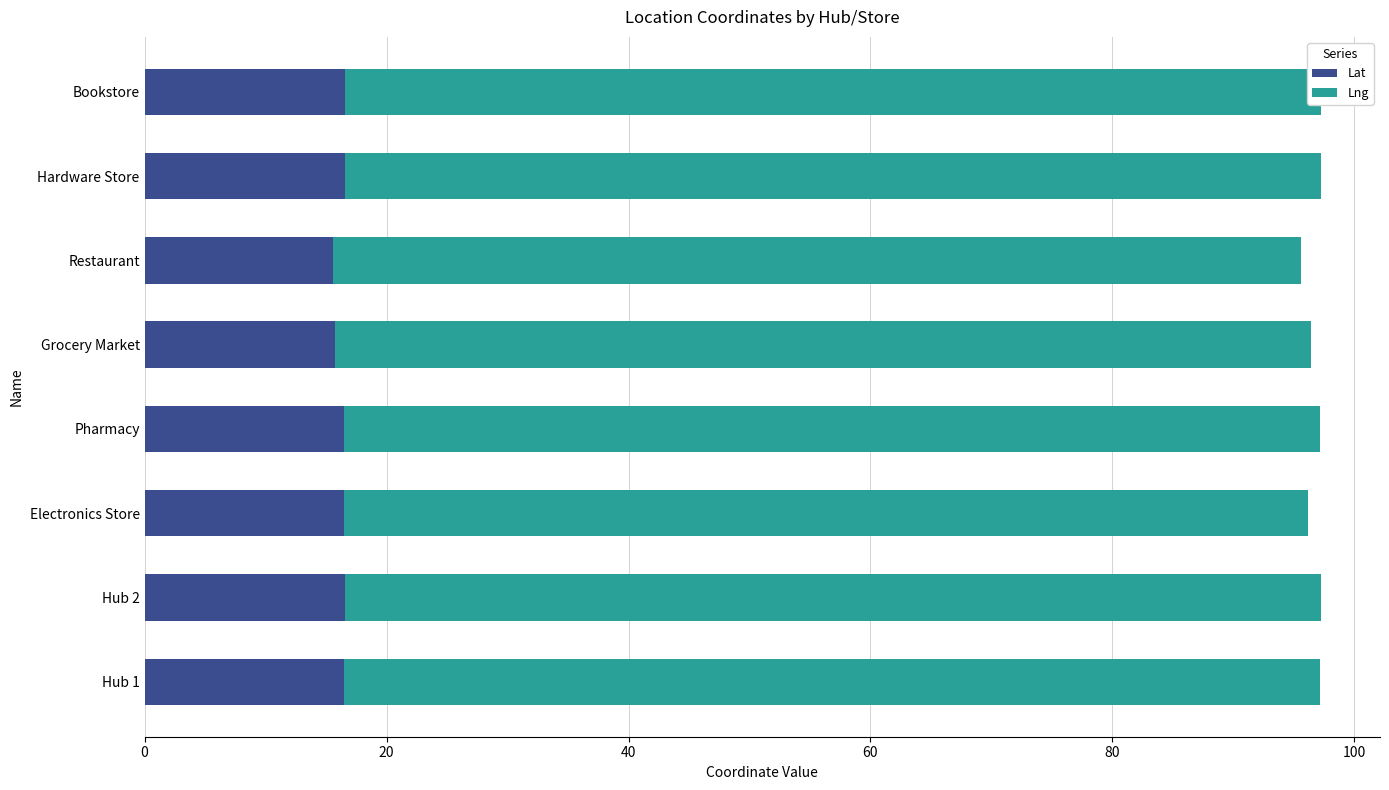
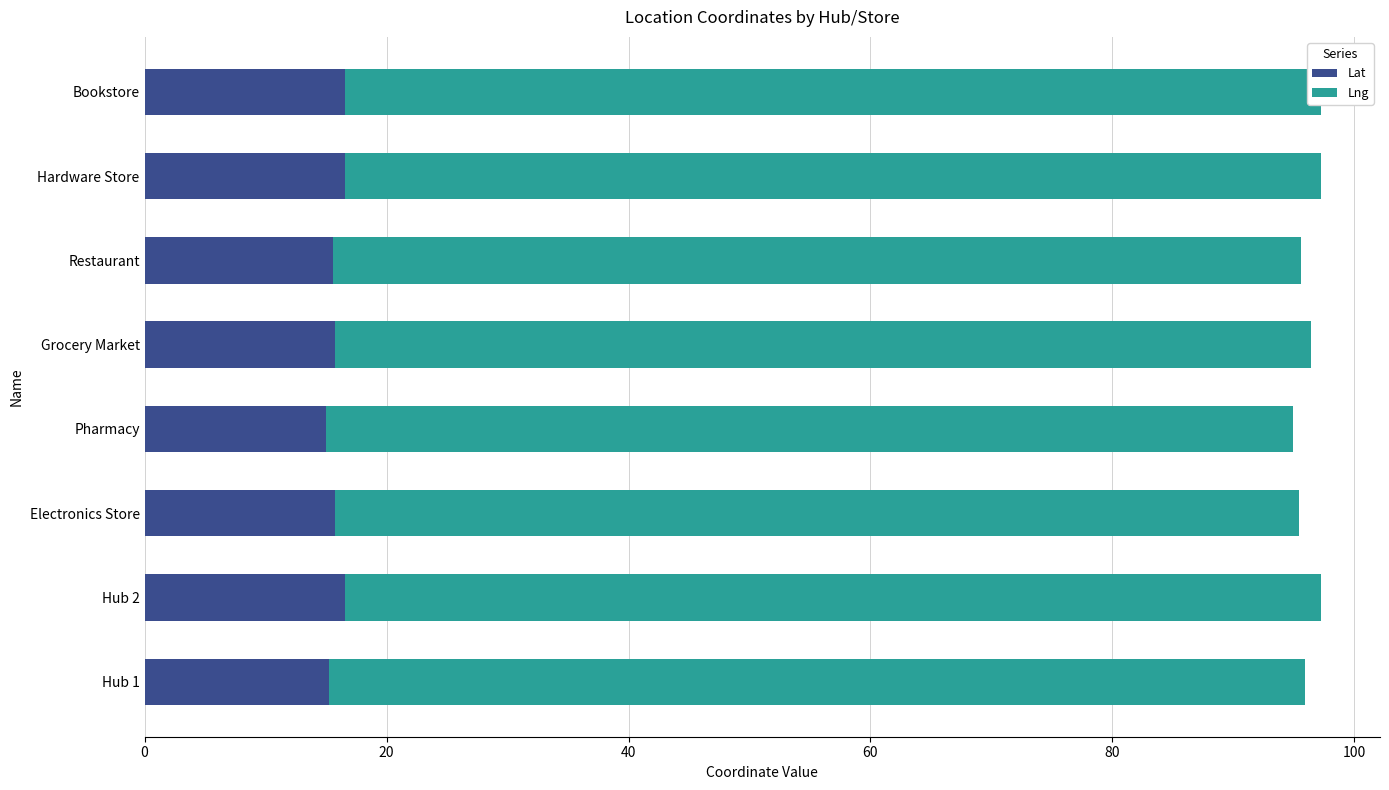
Lat, Pharmacy: 16.5 -> 15.0
Lng, Pharmacy: 80.6 -> 79.9
Lat, Electronics Store: 16.5 -> 15.8
Lat, Hub 1: 16.5 -> 15.3
